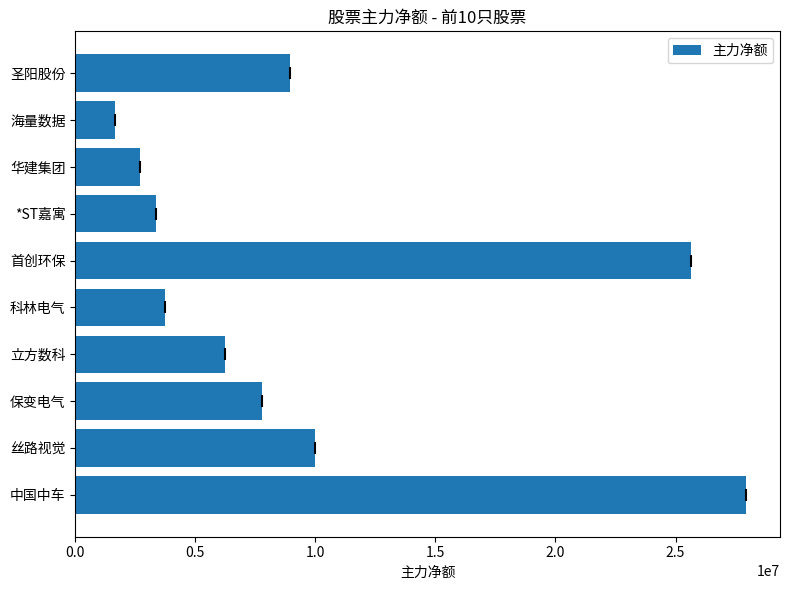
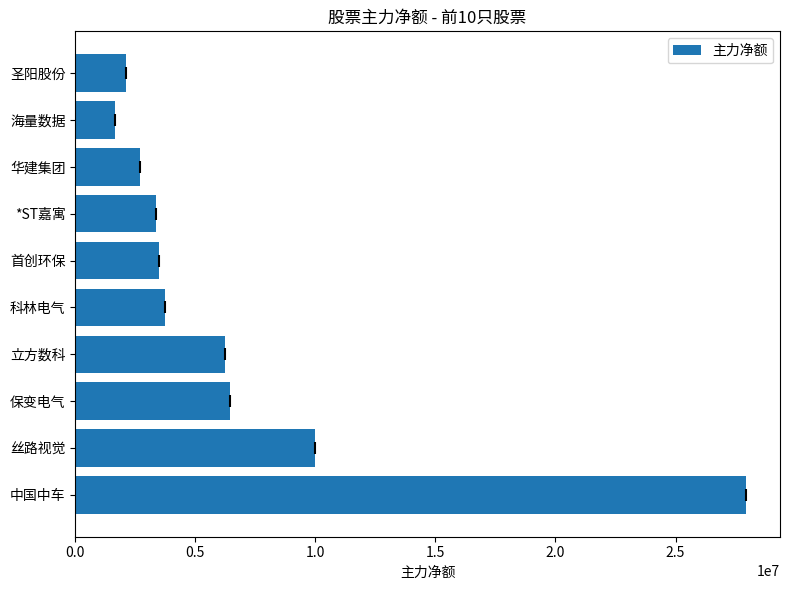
主力净额, 圣阳股份: 9000000 -> 2100000
主力净额, 首创环保: 25600000 -> 3500000
主力净额, 保变电气: 7800000 -> 6400000
